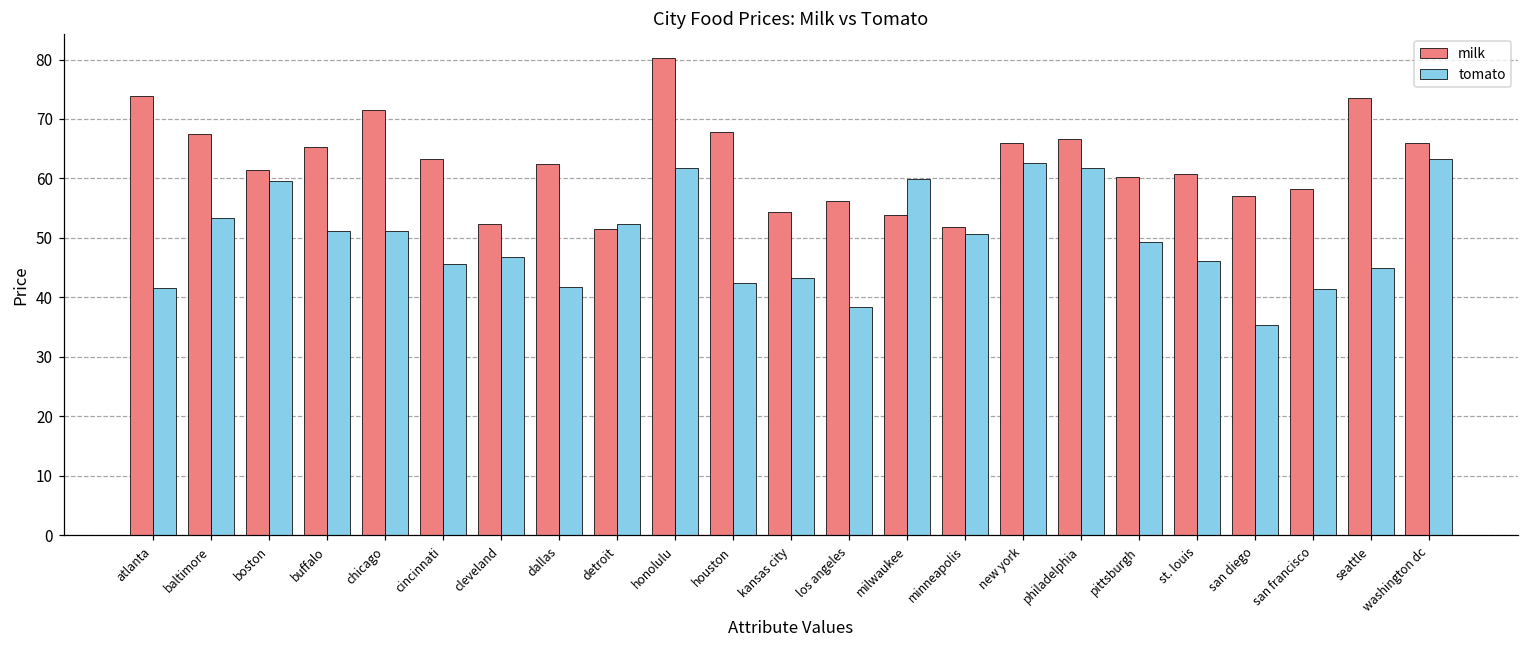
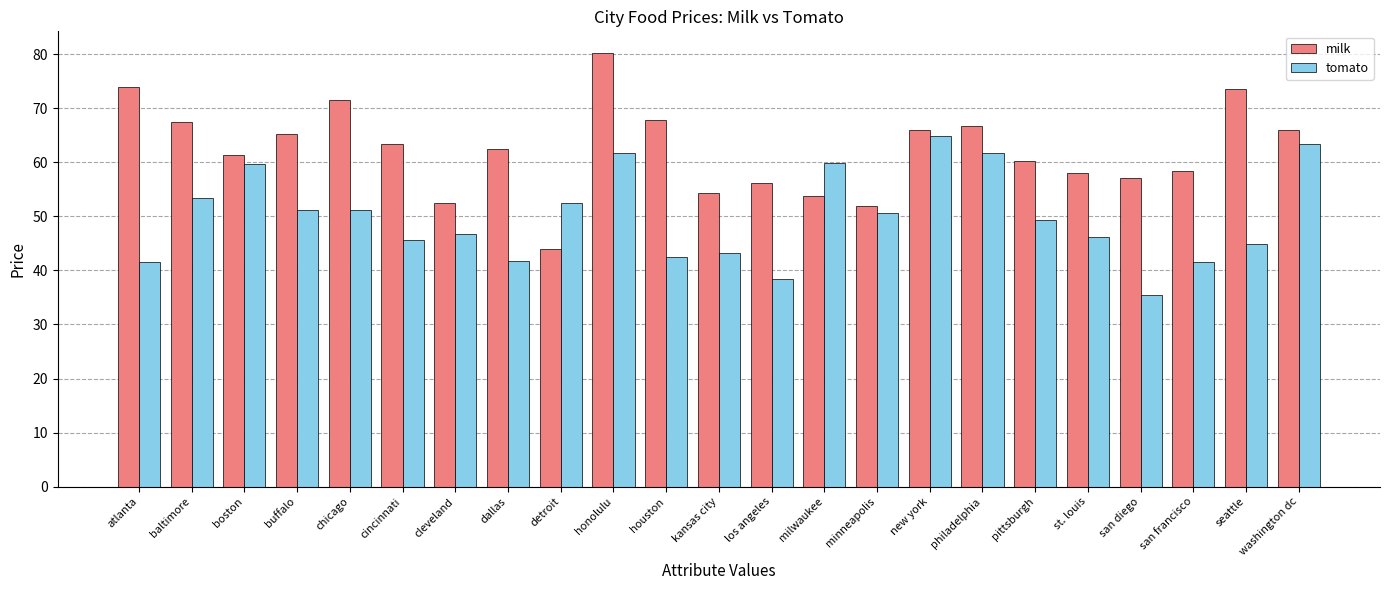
milk, detroit: 52 -> 44
tomato, new york: 63 -> 65
milk, st. louis: 61 -> 58
